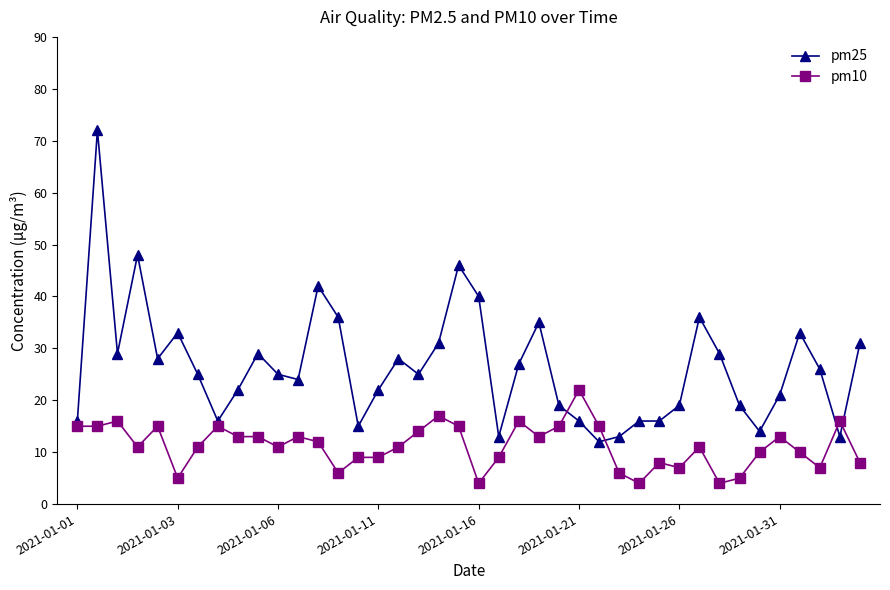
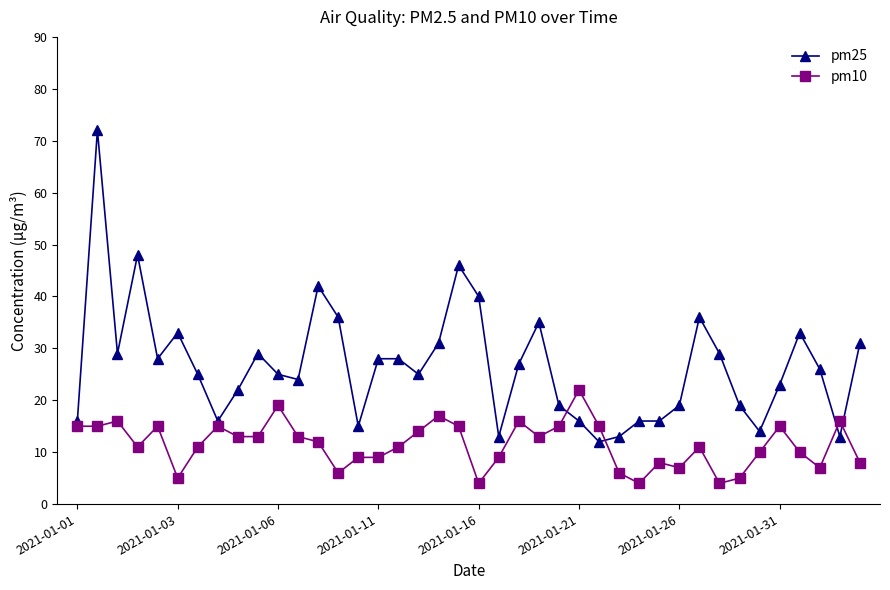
pm10, 2021-01-06: 11 -> 19
pm25, 2021-01-11: 22 -> 28
pm25, 2021-01-31: 21 -> 23
pm10, 2021-01-31: 13 -> 15
